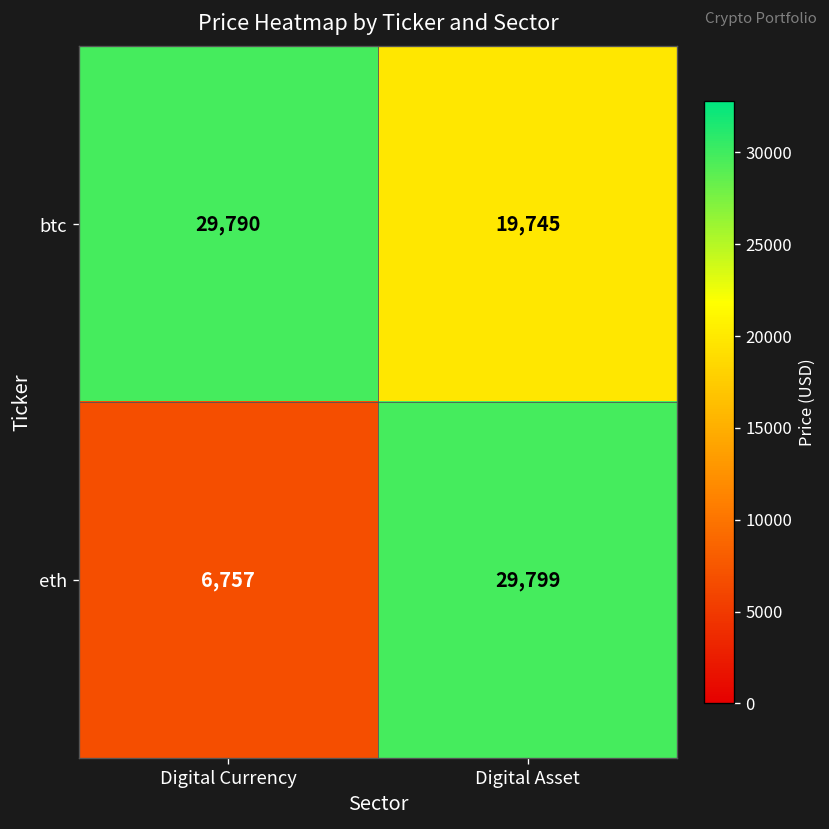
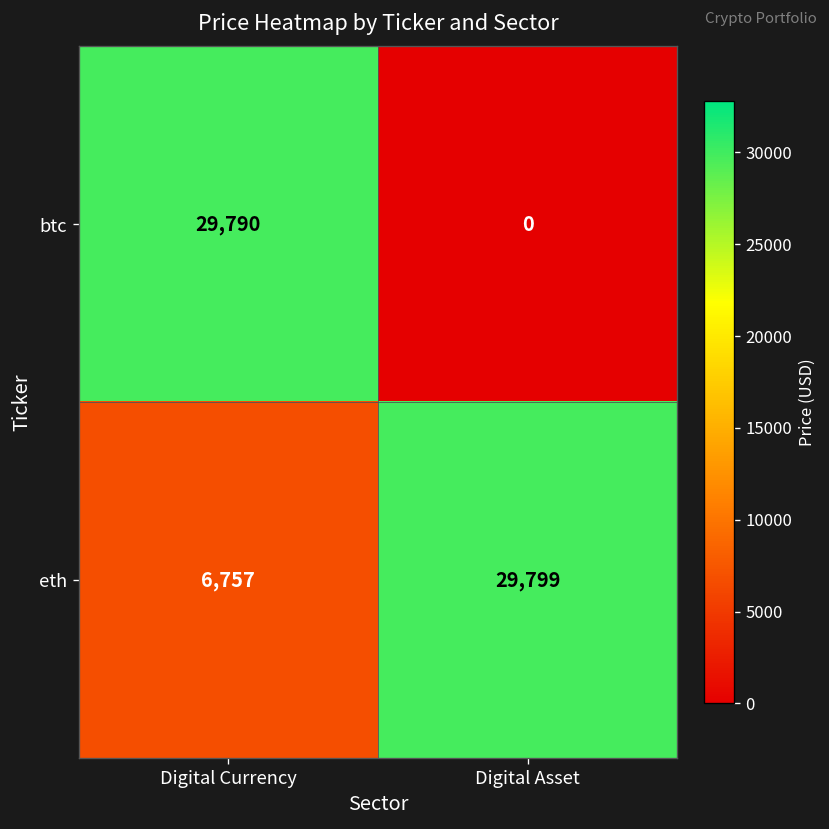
btc, Digital Asset: 19,745 -> 0
